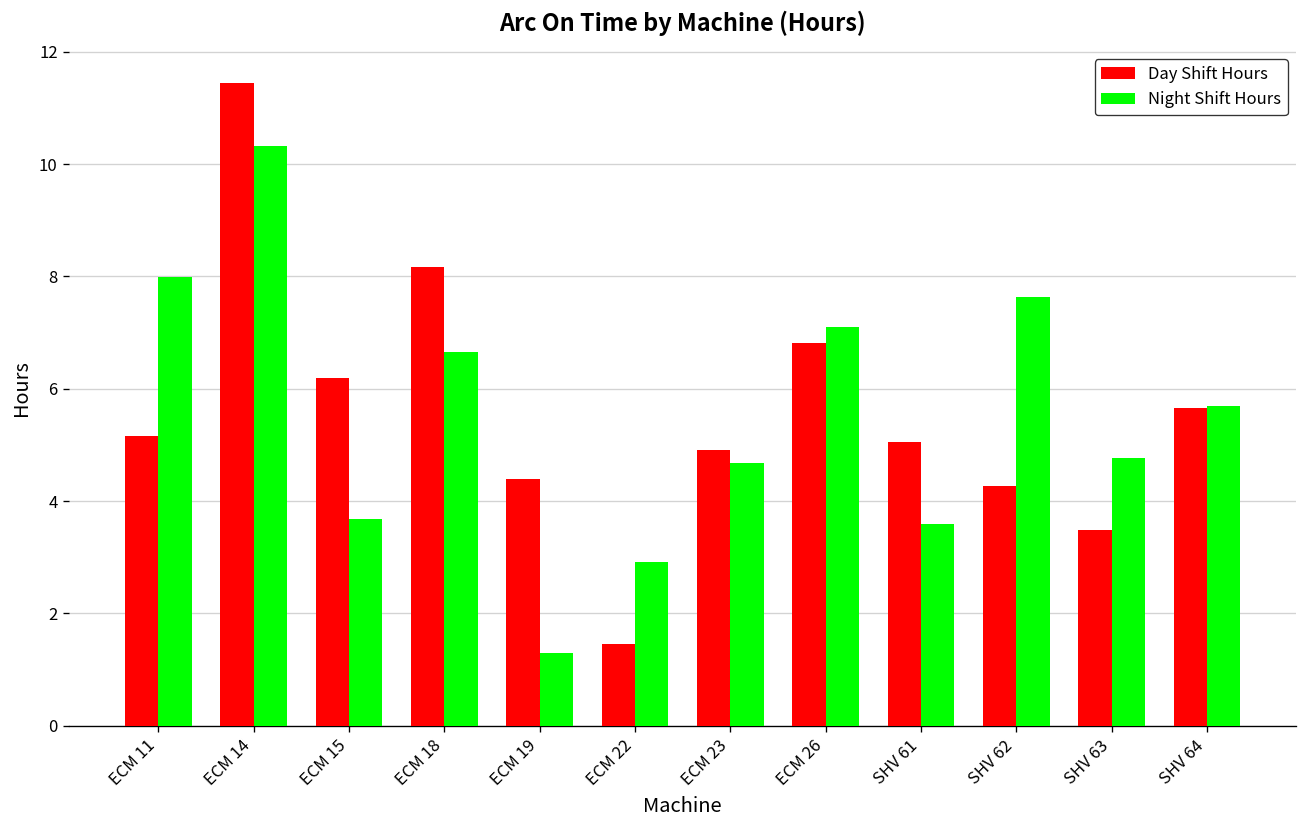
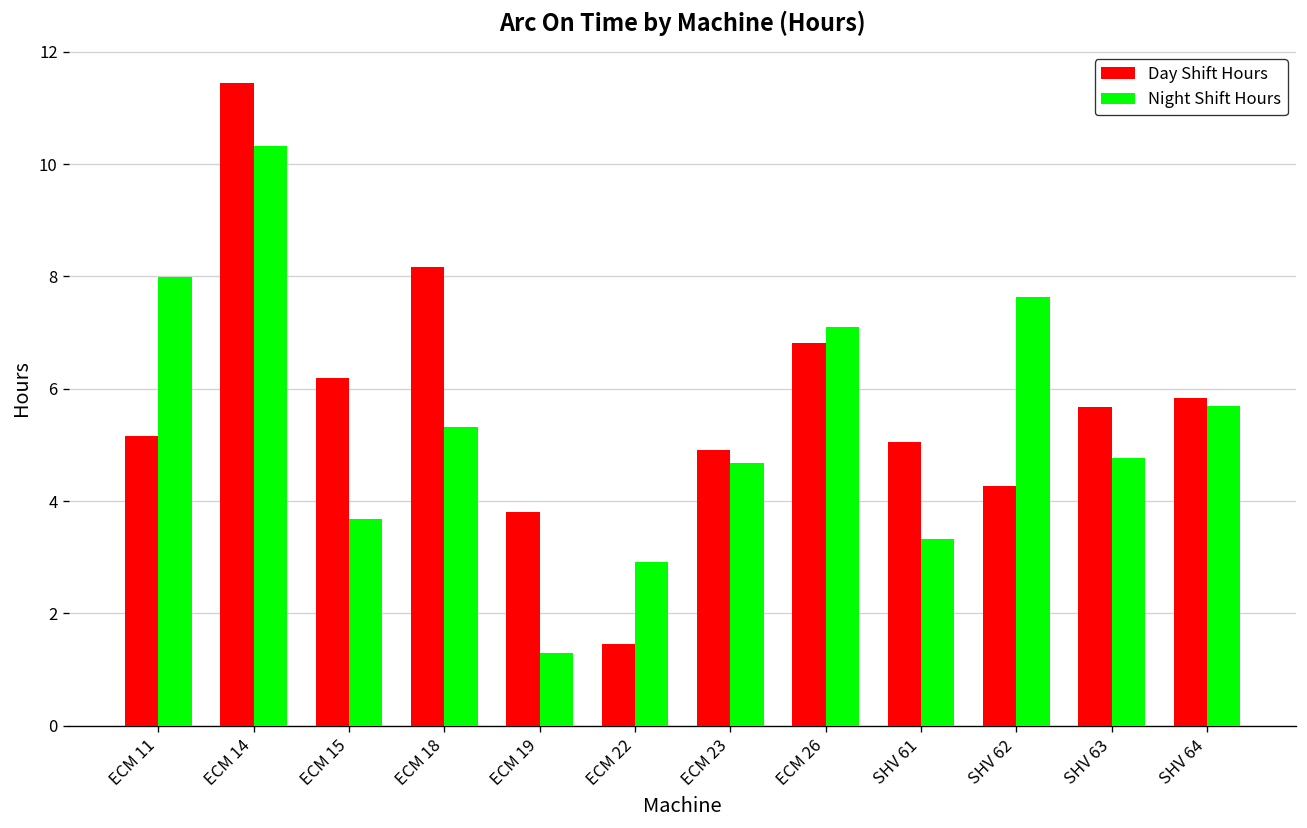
Night Shift Hours, ECM 18: 6.7 -> 5.3
Day Shift Hours, ECM 19: 4.4 -> 3.8
Night Shift Hours, SHV 61: 3.6 -> 3.3
Day Shift Hours, SHV 63: 3.5 -> 5.7
Day Shift Hours, SHV 64: 5.7 -> 5.8
